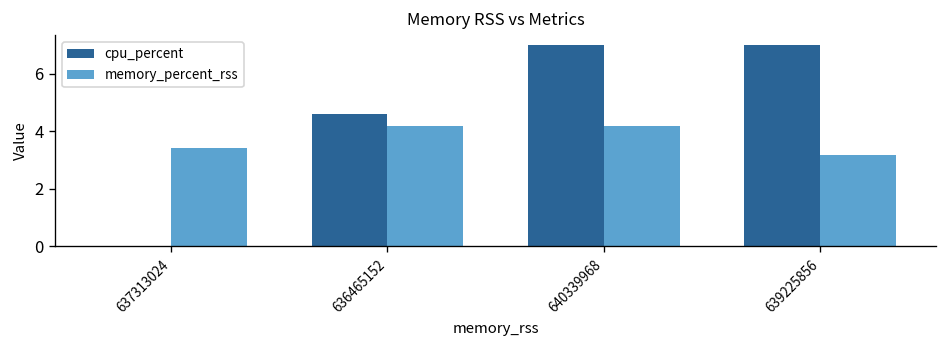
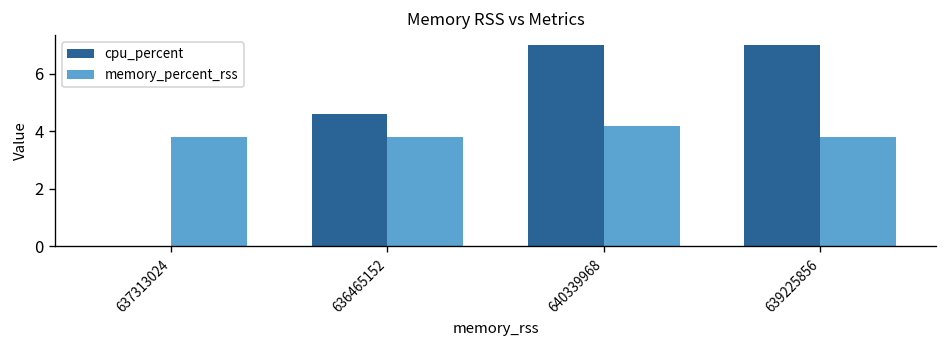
memory_percent_rss, 637313024: 3.4 -> 3.8
memory_percent_rss, 636465152: 4.2 -> 3.8
memory_percent_rss, 639225856: 3.2 -> 3.8
